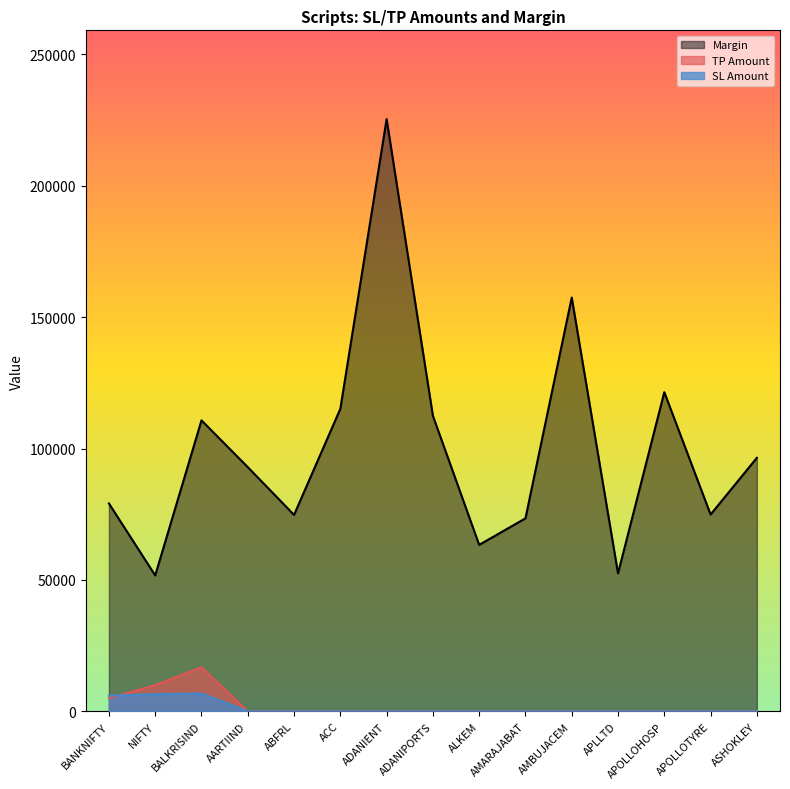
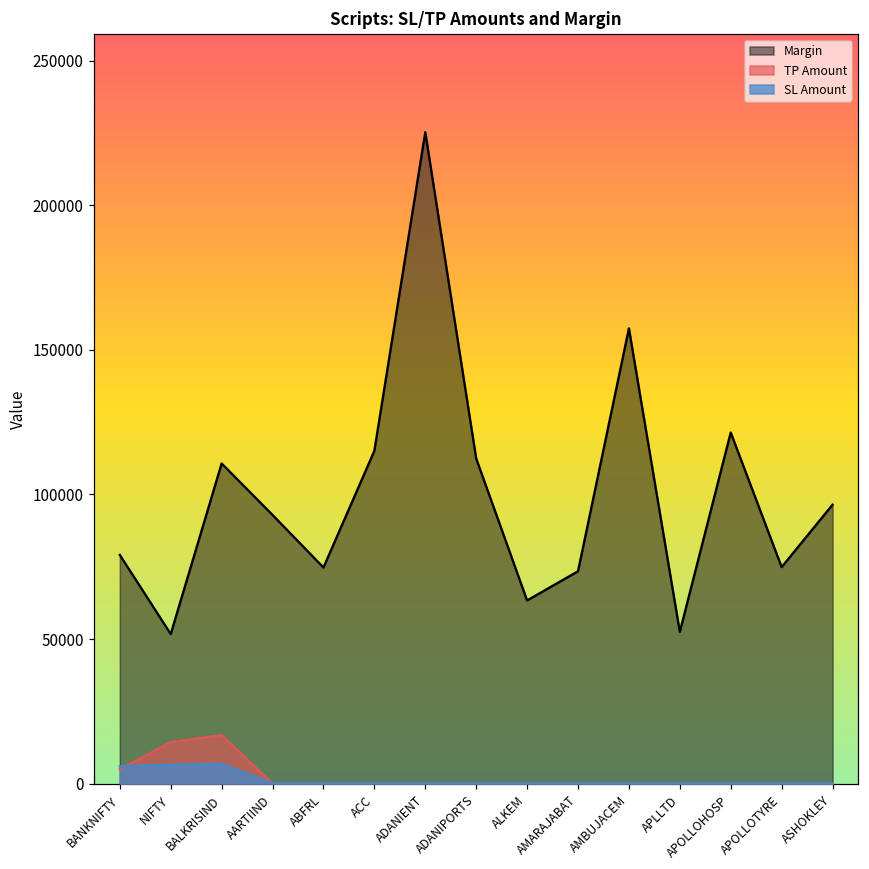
TP Amount, NIFTY: 10000 -> 14000
